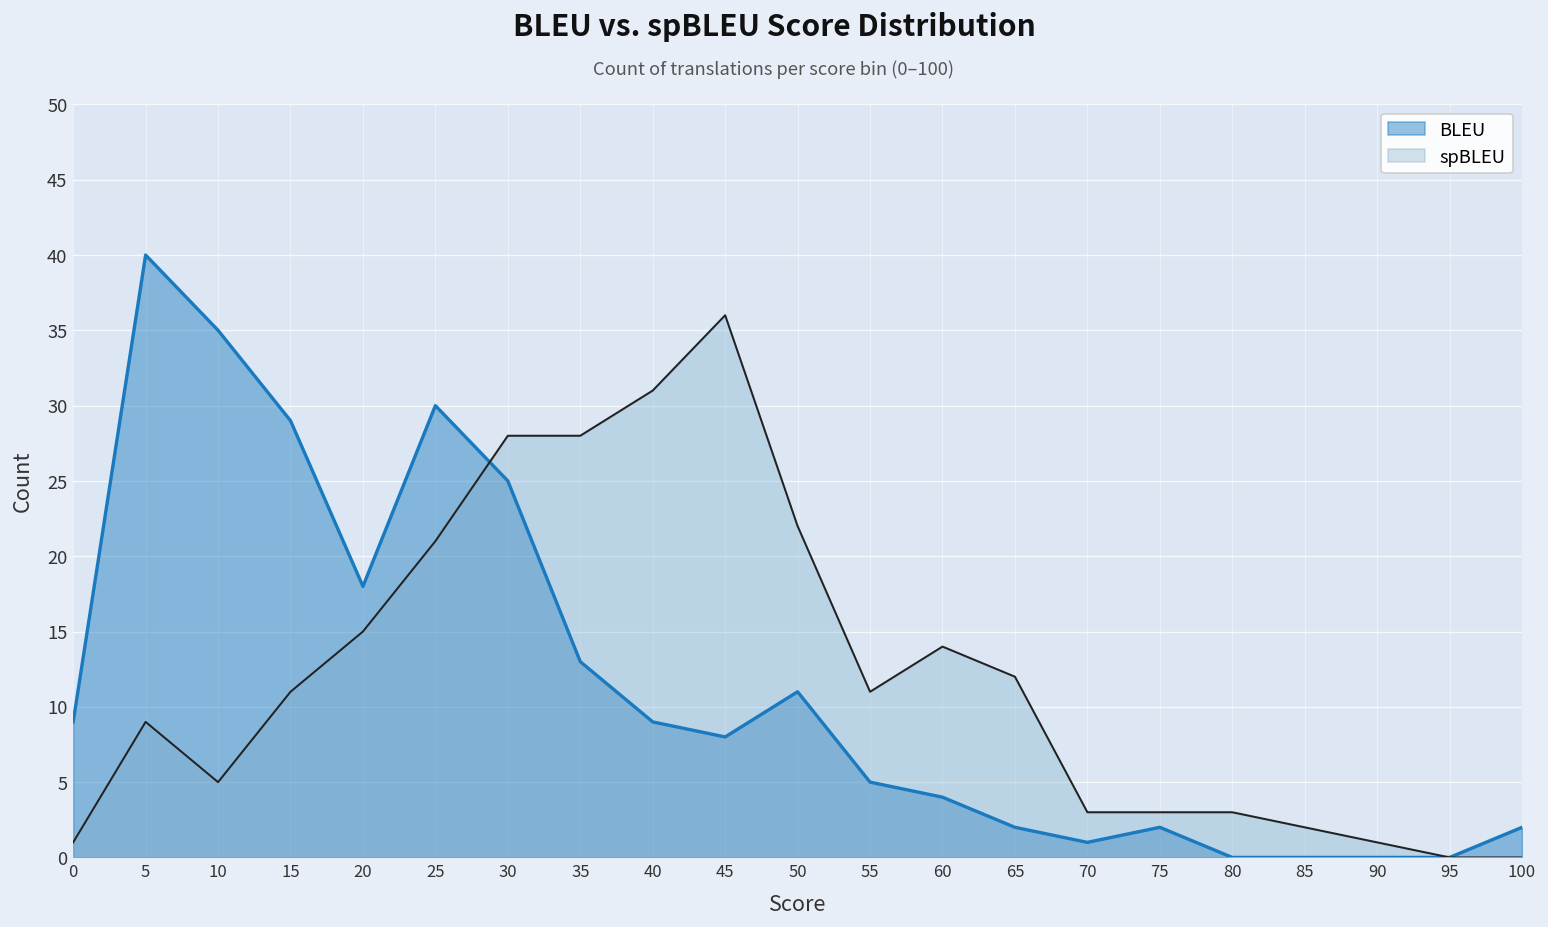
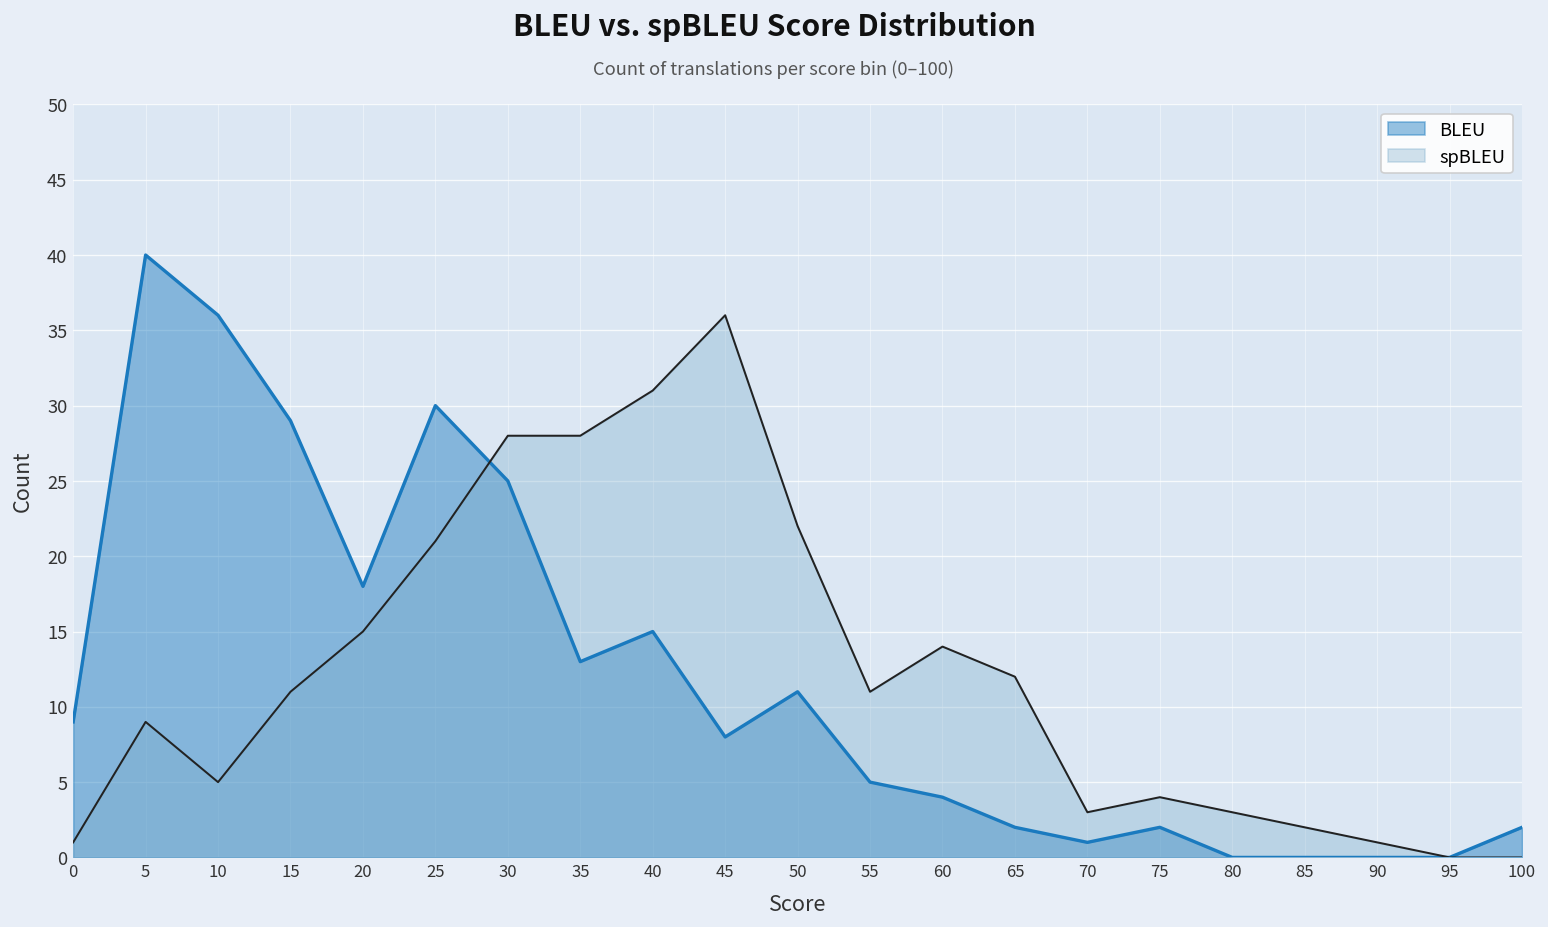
BLEU, 10: 35 -> 36
BLEU, 40: 9 -> 15
spBLEU, 75: 3 -> 4
